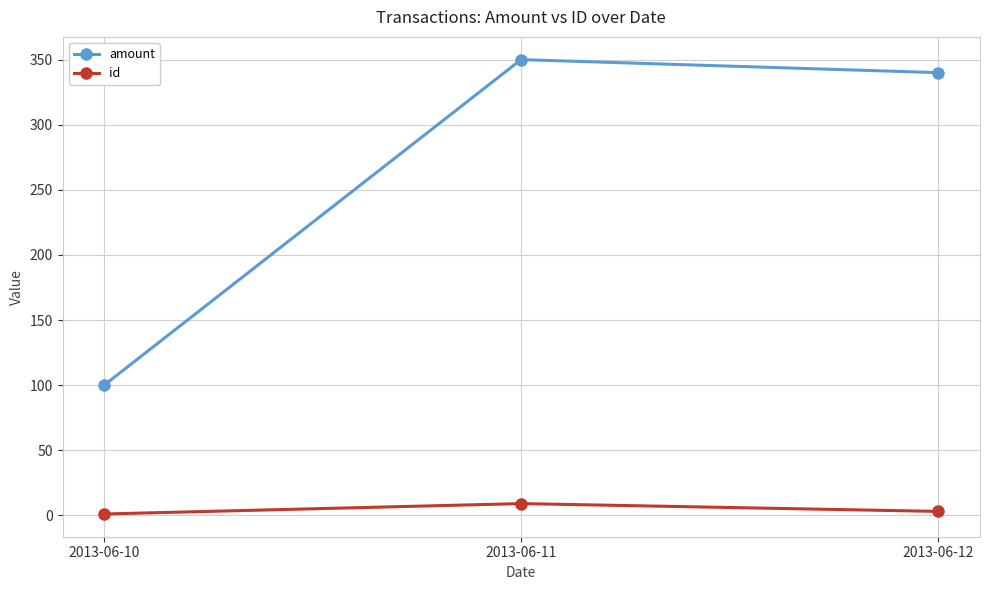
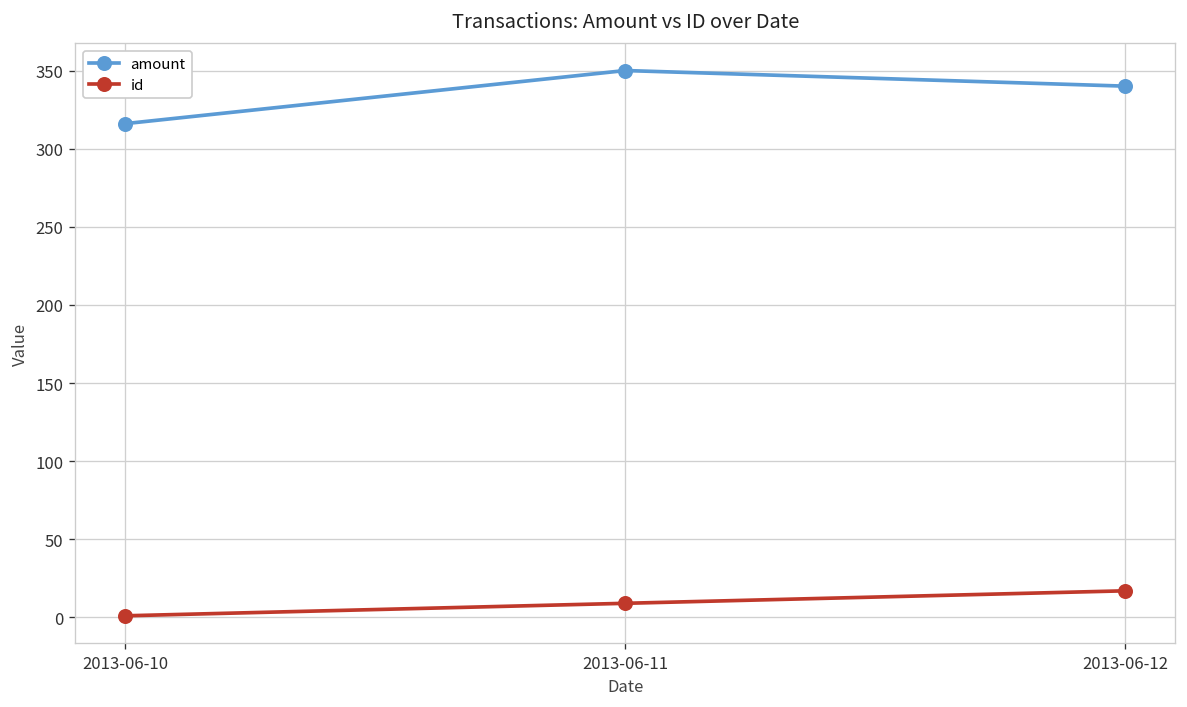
amount, 2013-06-10: 100 -> 316
id, 2013-06-12: 3 -> 17
